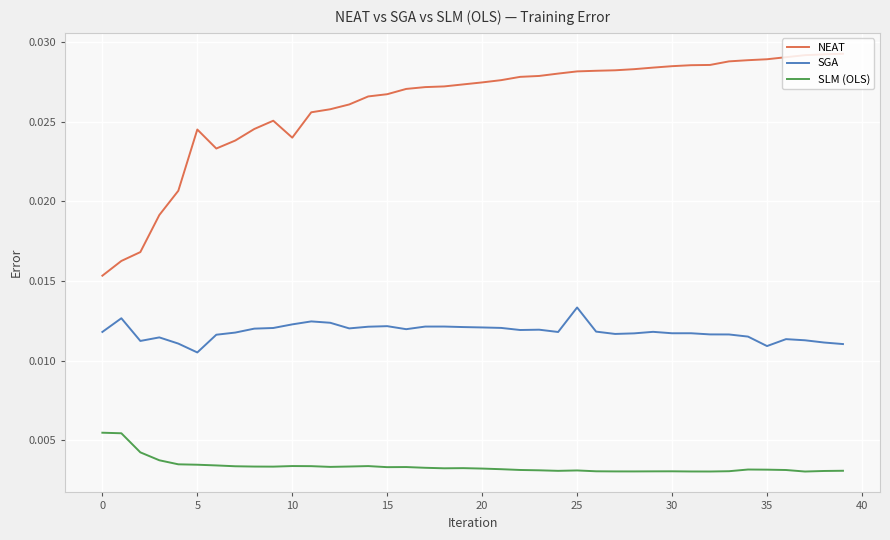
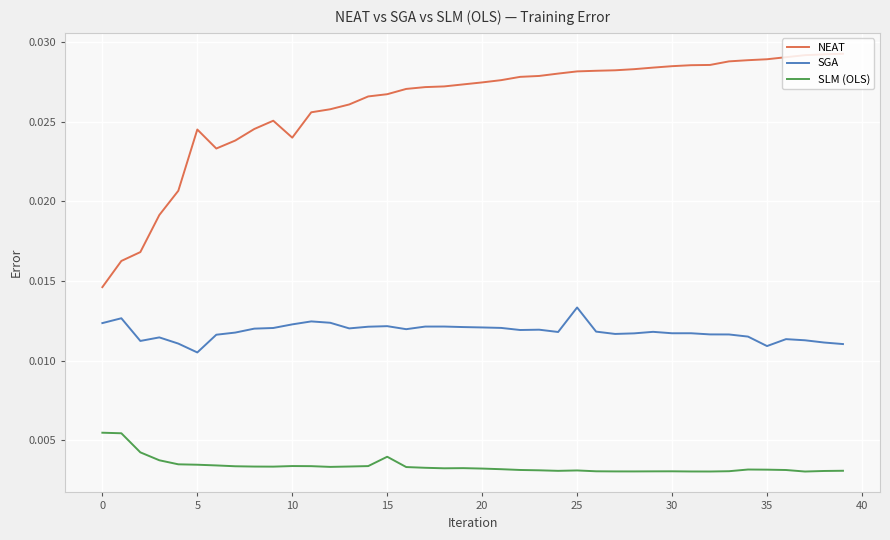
NEAT, 0: 0.0153 -> 0.0146
SGA, 0: 0.0118 -> 0.0124
SLM (OLS), 15: 0.0033 -> 0.0040
